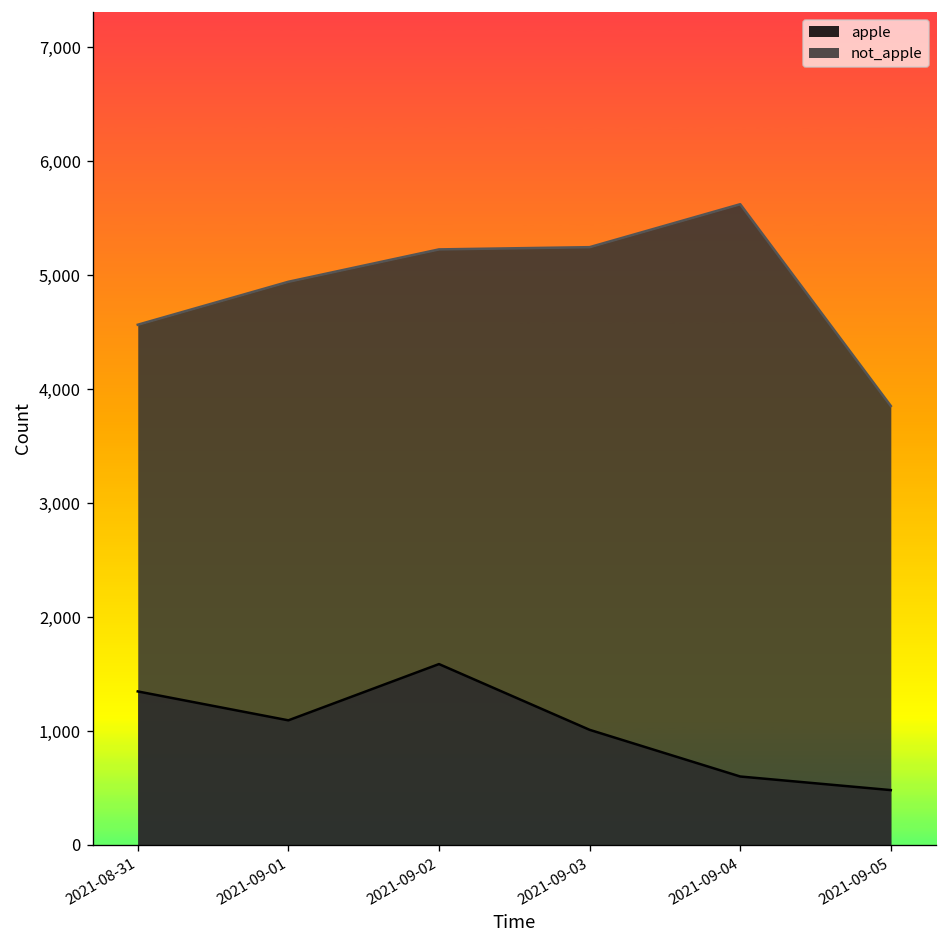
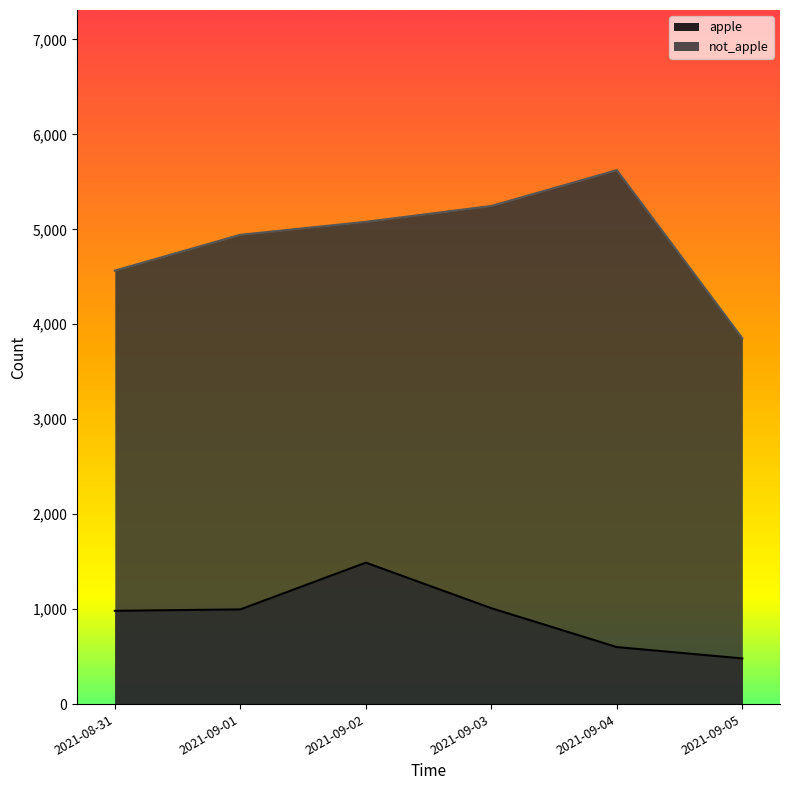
apple, 2021-08-31: 1,300 -> 1,000
apple, 2021-09-01: 1,100 -> 1,000
apple, 2021-09-02: 1,600 -> 1,500
not_apple, 2021-09-02: 5,200 -> 5,100
